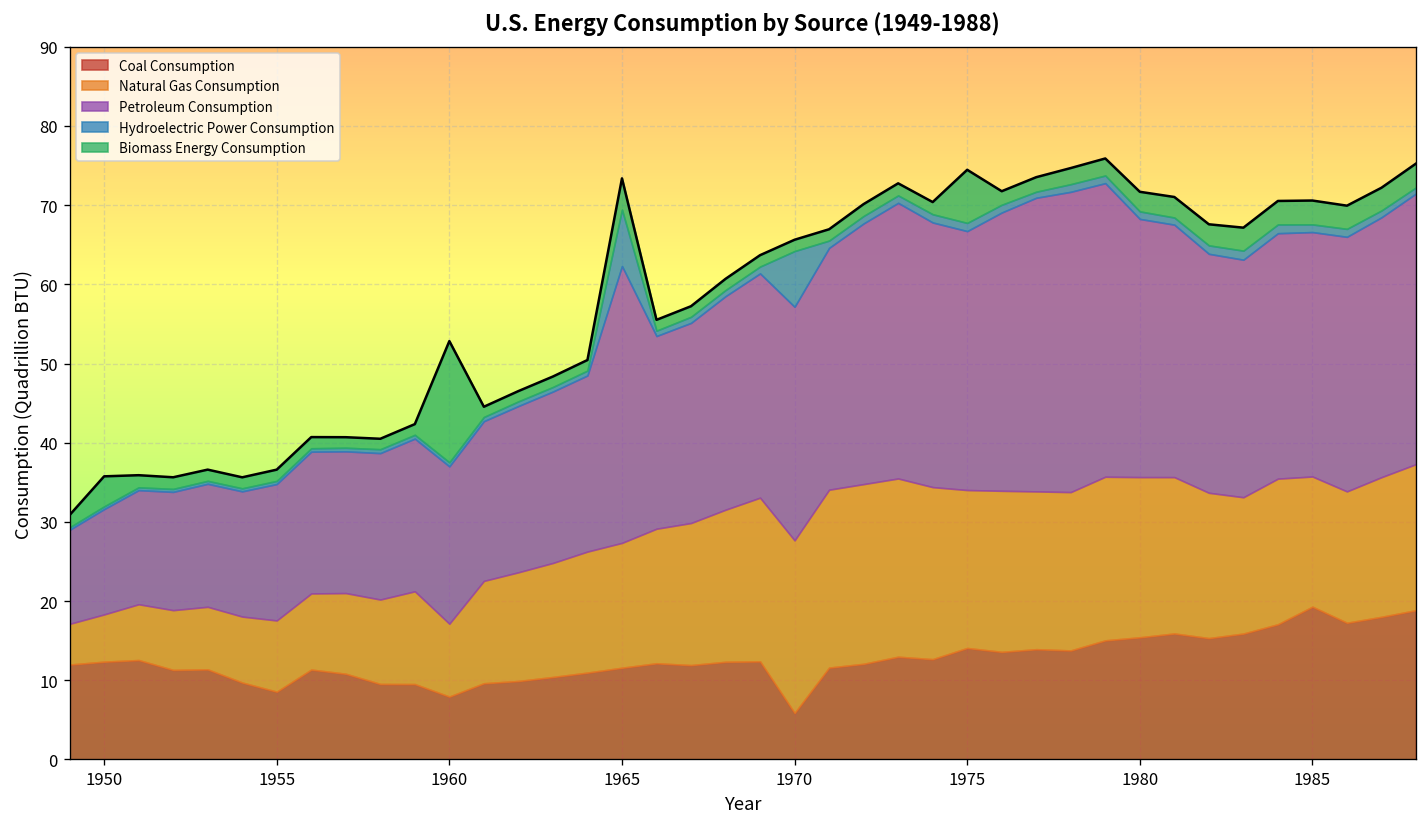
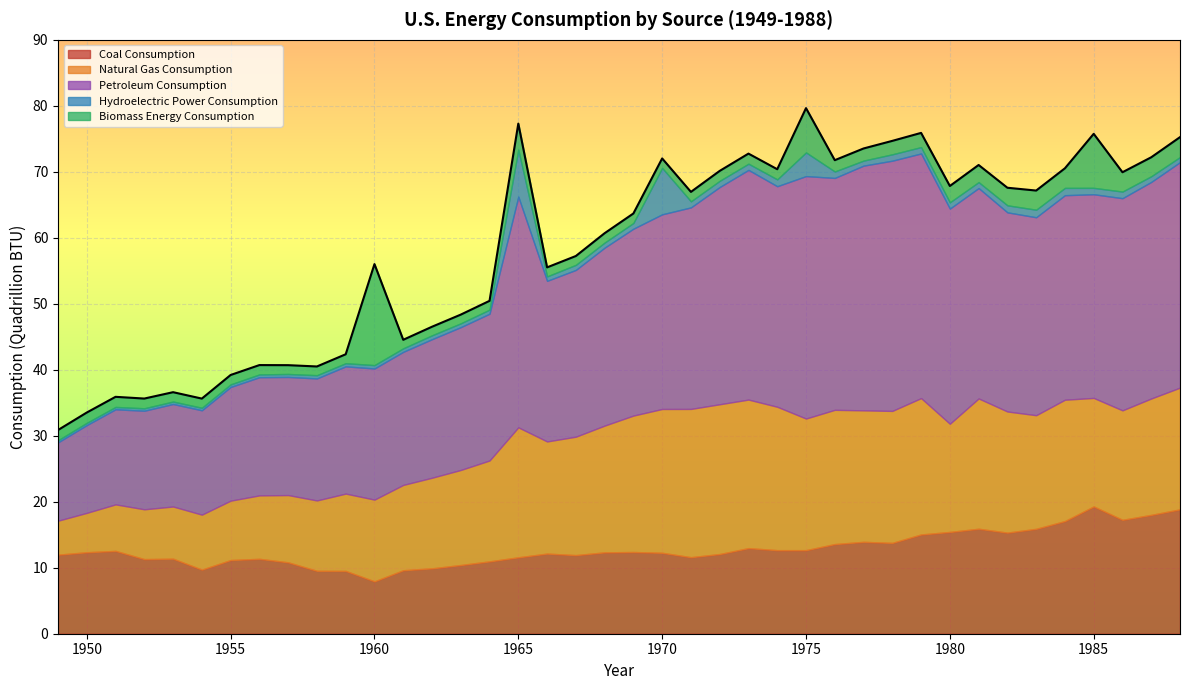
Biomass Energy Consumption, 1950: 4 -> 2
Coal Consumption, 1955: 9 -> 11
Natural Gas Consumption, 1960: 9 -> 12
Natural Gas Consumption, 1965: 16 -> 20
Coal Consumption, 1970: 6 -> 12
Coal Consumption, 1975: 14 -> 13
Petroleum Consumption, 1975: 33 -> 37
Hydroelectric Power Consumption, 1975: 1 -> 4
Natural Gas Consumption, 1980: 20 -> 16
Biomass Energy Consumption, 1985: 3 -> 8
